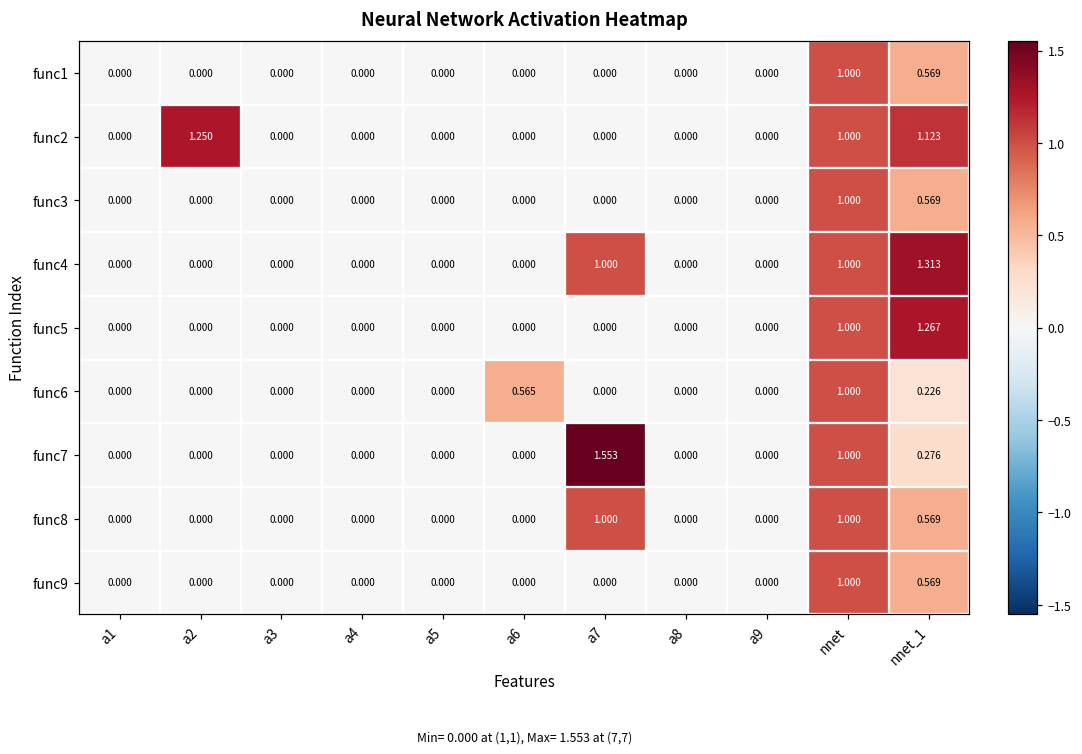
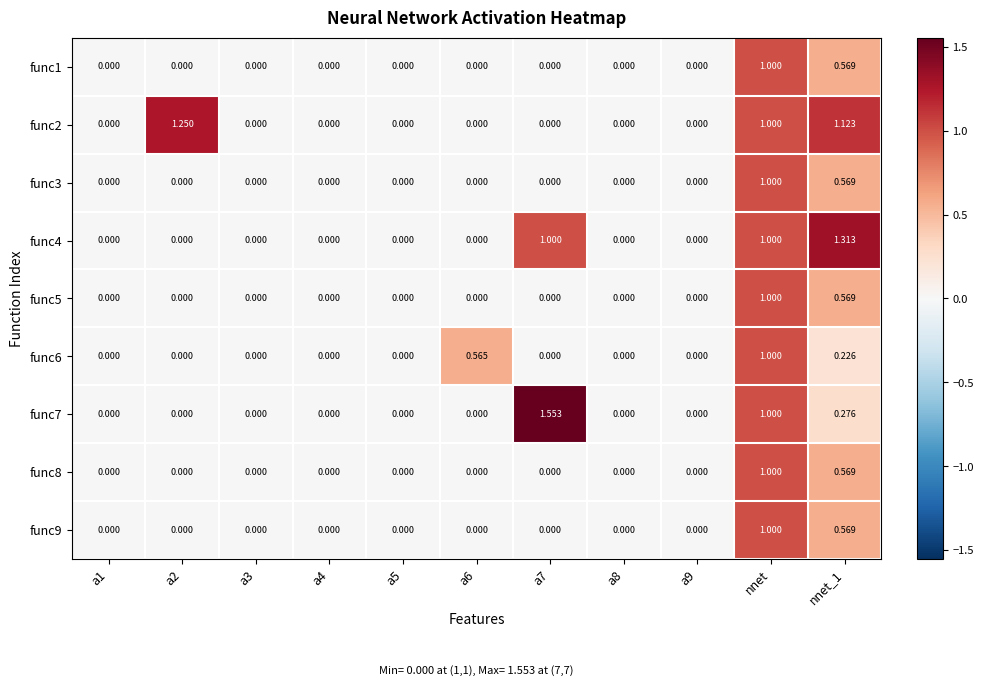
func5, nnet_1: 1.267 -> 0.569
func8, a7: 1.000 -> 0.000
